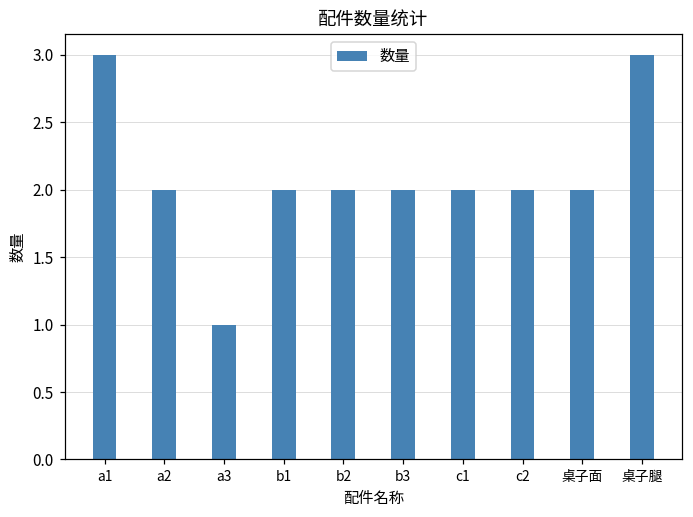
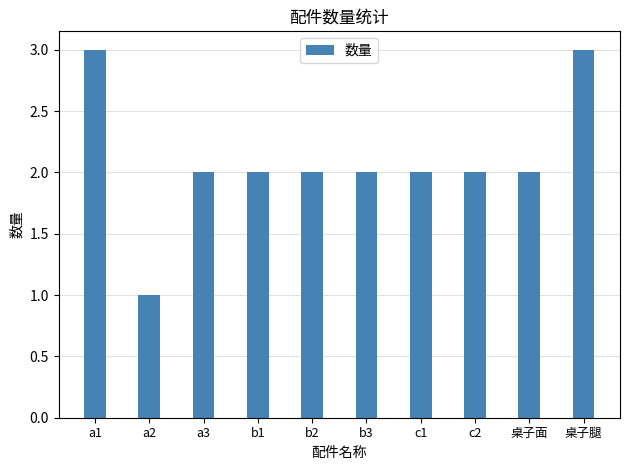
a2: 2 -> 1
a3: 1 -> 2
